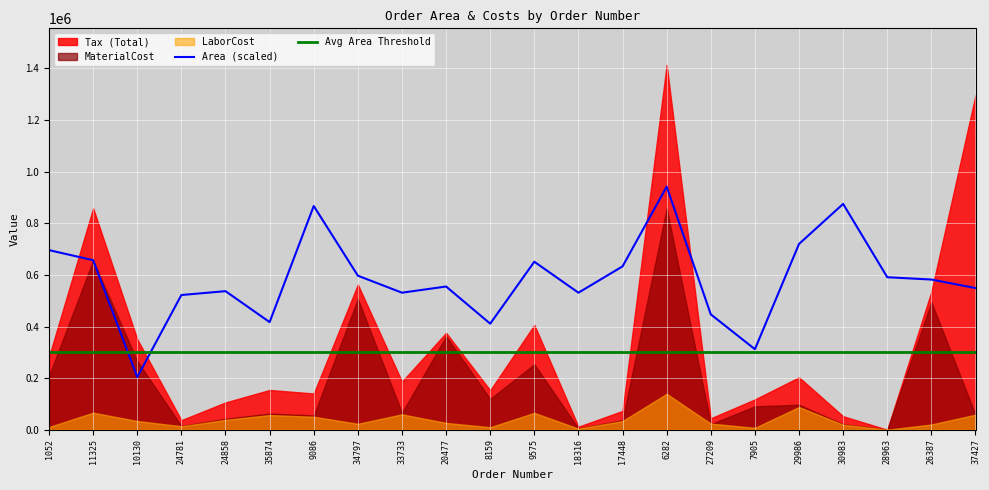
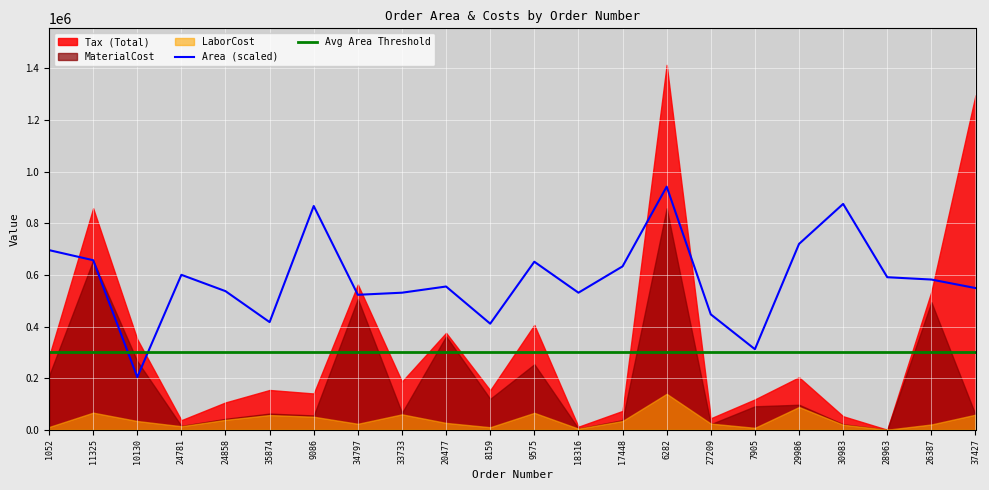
Area (scaled), 24781: 520000 -> 600000
Area (scaled), 34797: 600000 -> 520000
